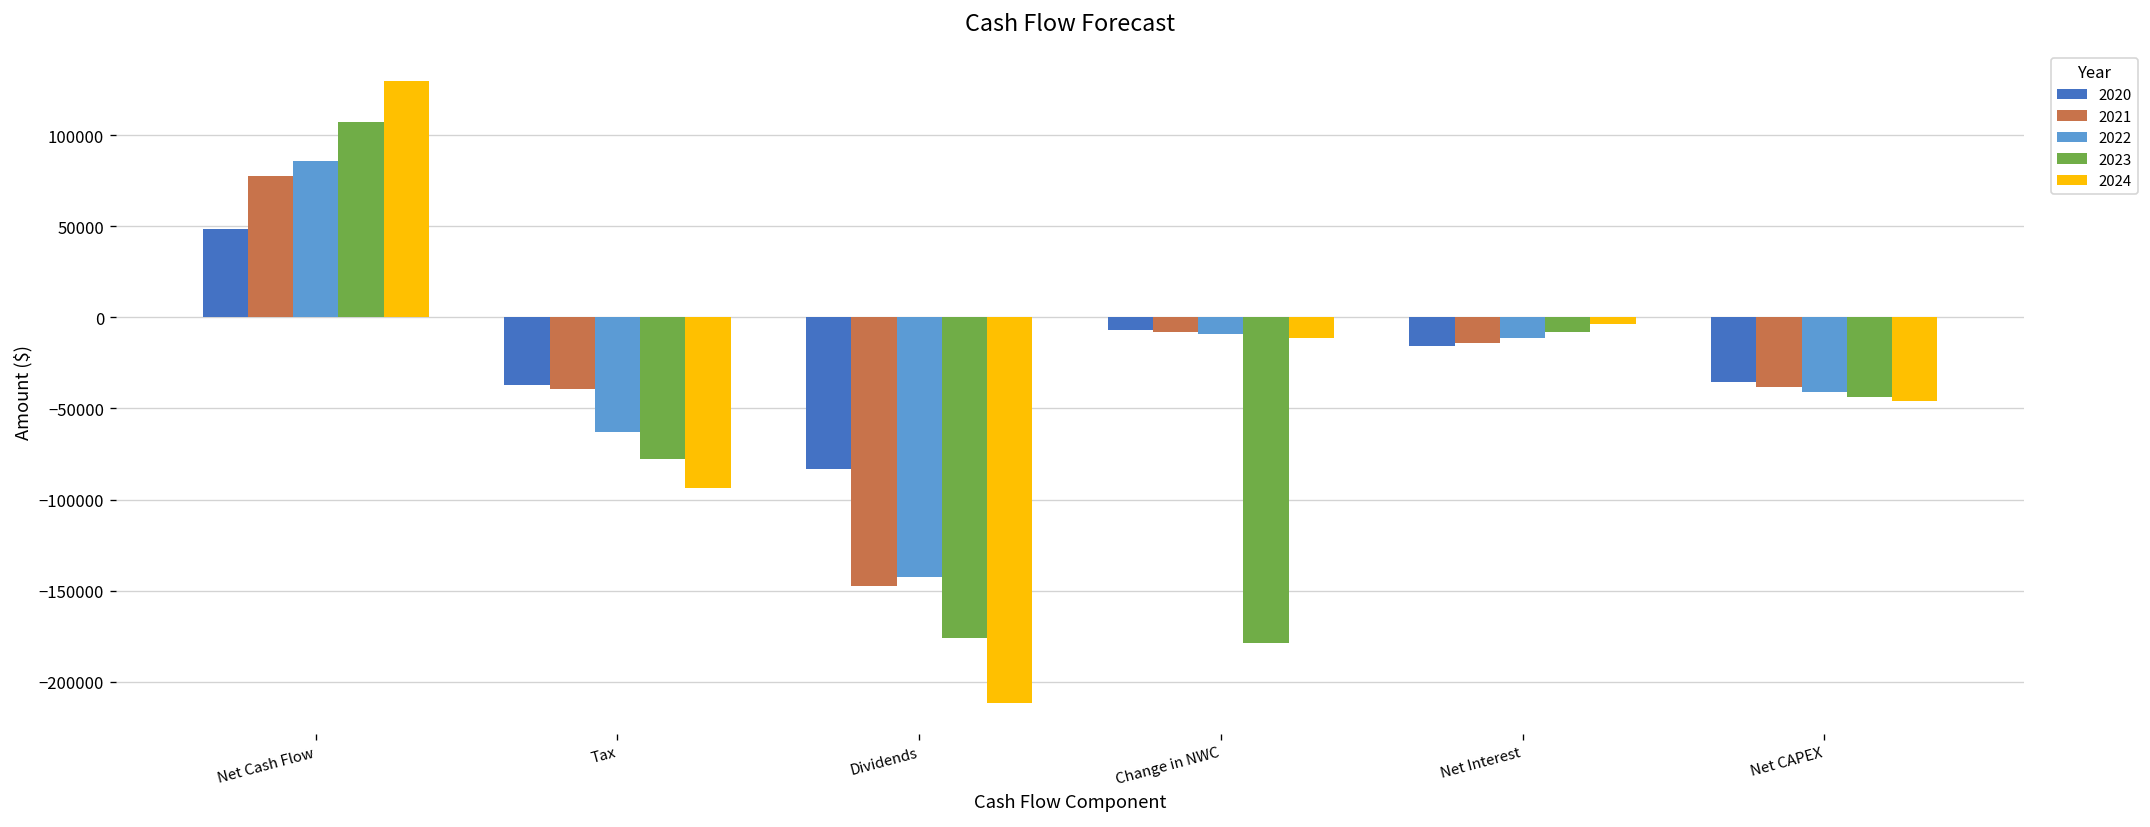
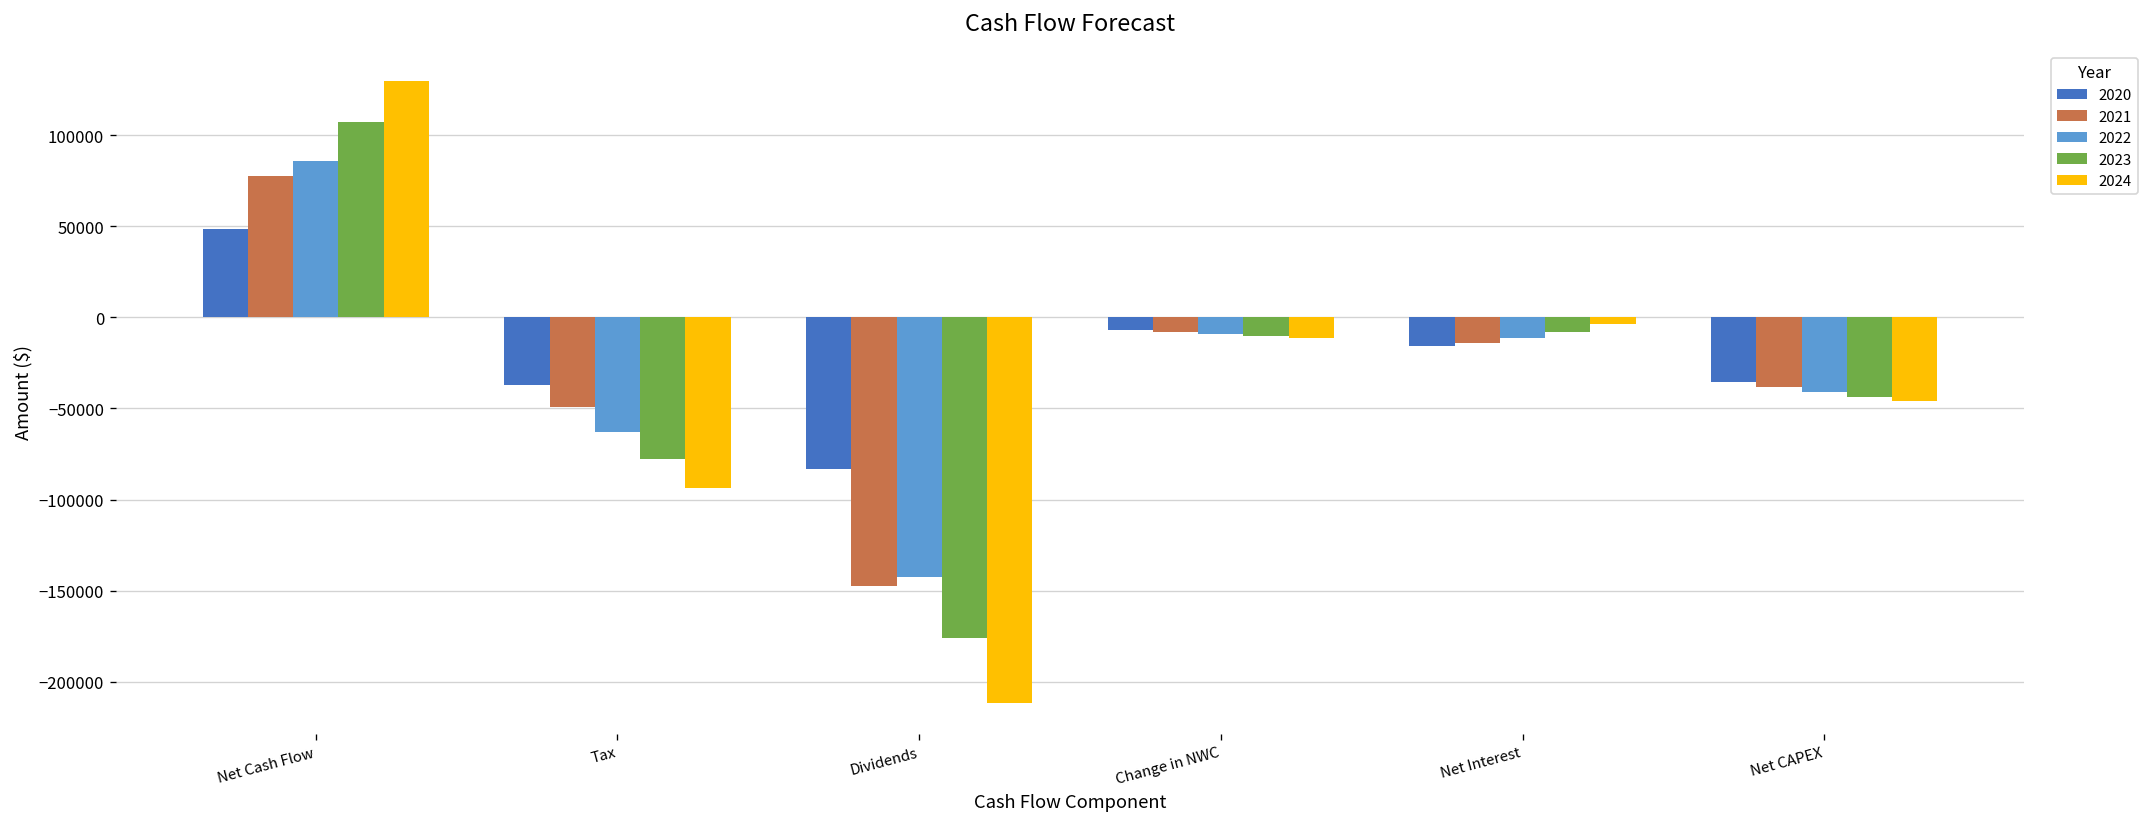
2021, Tax: -39000 -> -49000
2023, Change in NWC: -179000 -> -10000
